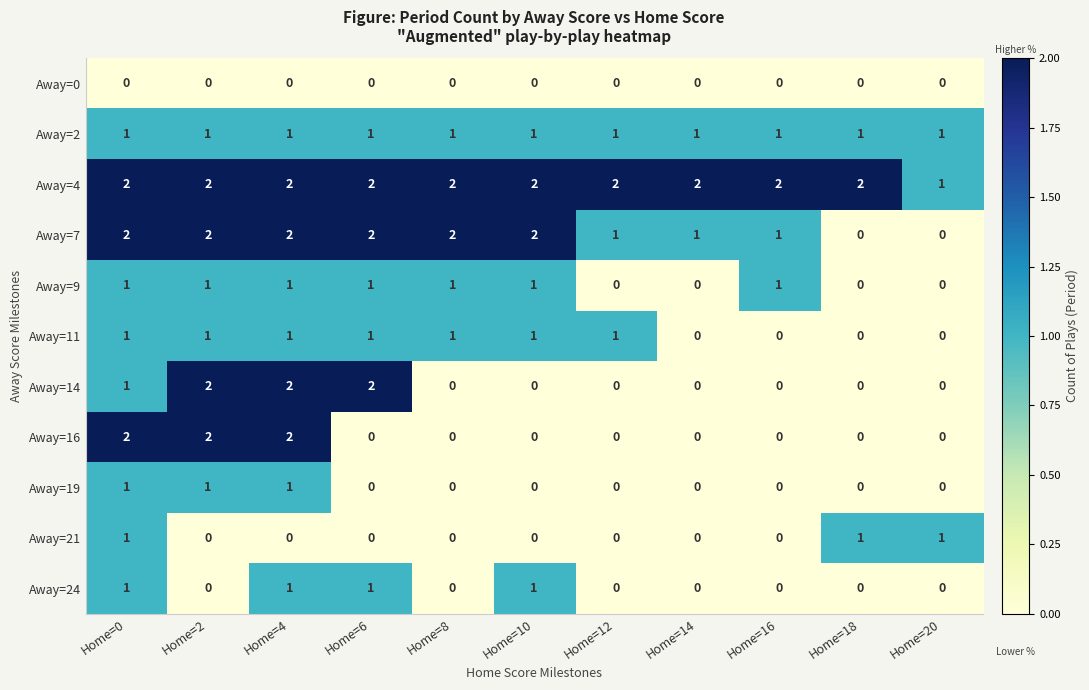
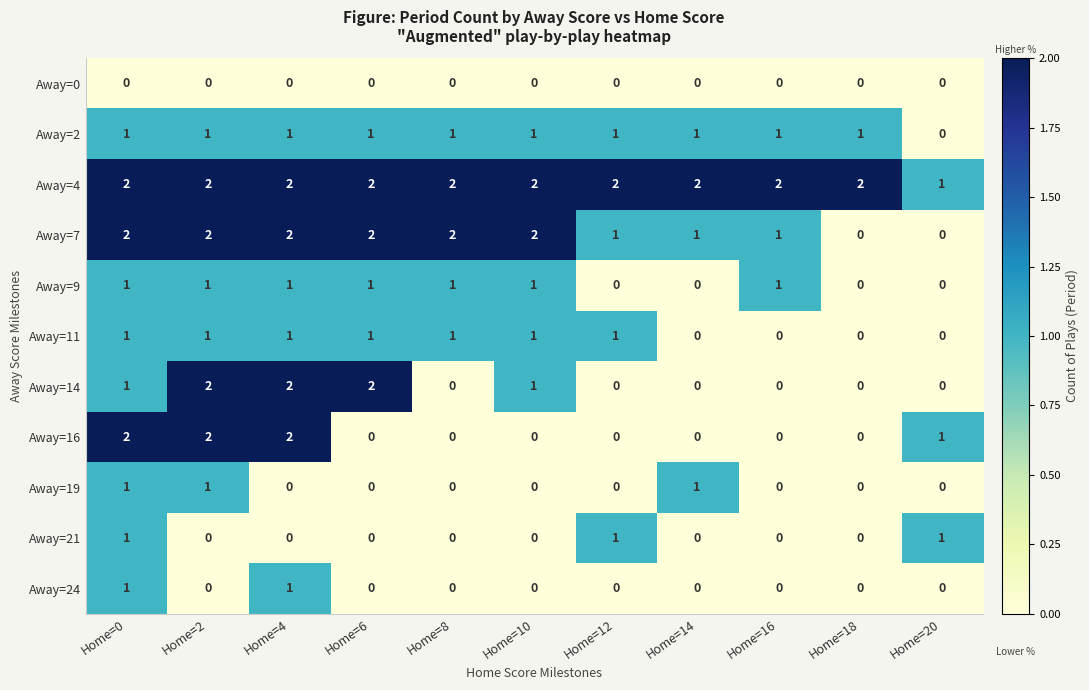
Away=2, Home=20: 1 -> 0
Away=14, Home=10: 0 -> 1
Away=16, Home=20: 0 -> 1
Away=19, Home=4: 1 -> 0
Away=19, Home=14: 0 -> 1
Away=21, Home=12: 0 -> 1
Away=21, Home=18: 1 -> 0
Away=24, Home=6: 1 -> 0
Away=24, Home=10: 1 -> 0
